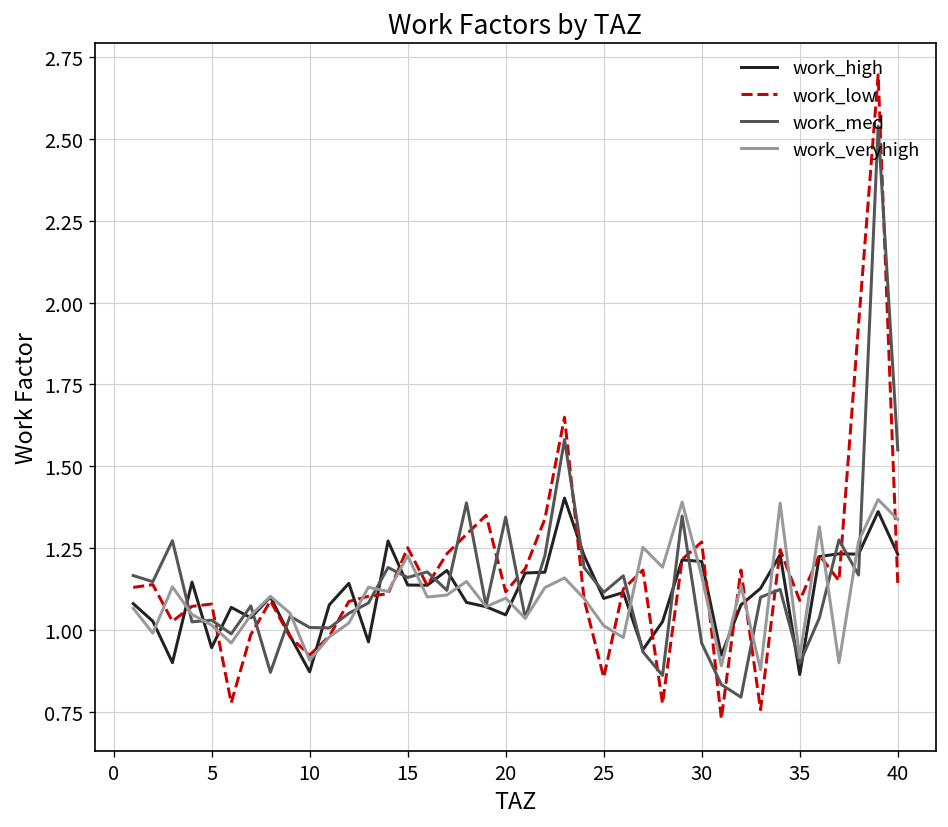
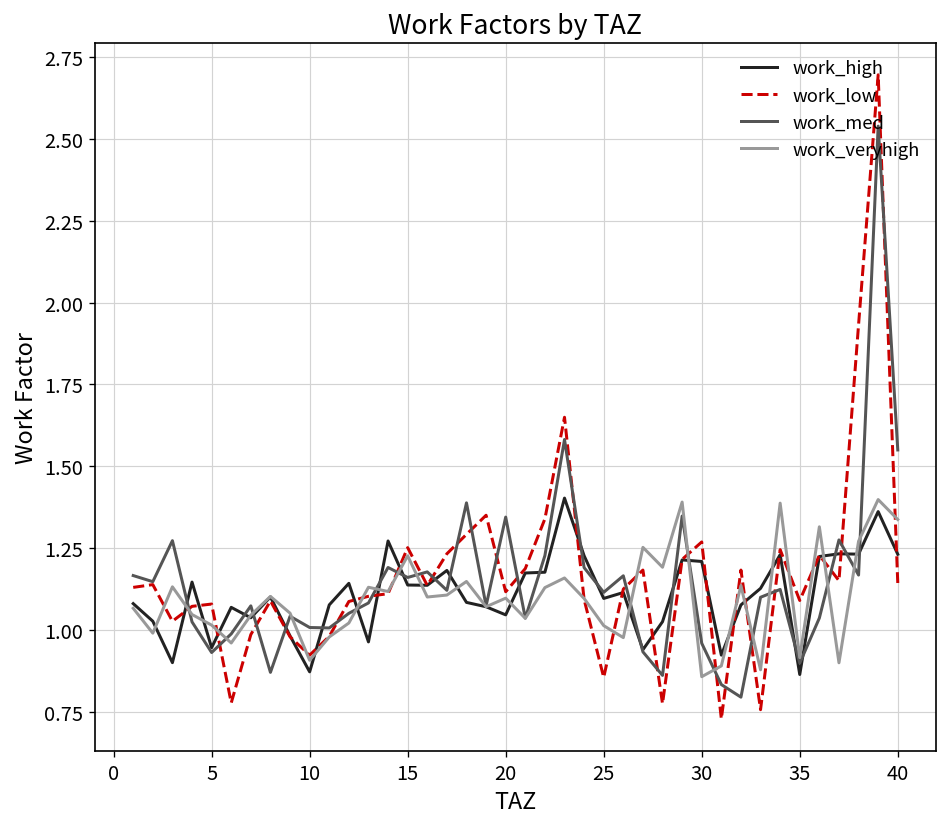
work_med, 5: 1.03 -> 0.93
work_veryhigh, 30: 1.16 -> 0.86
